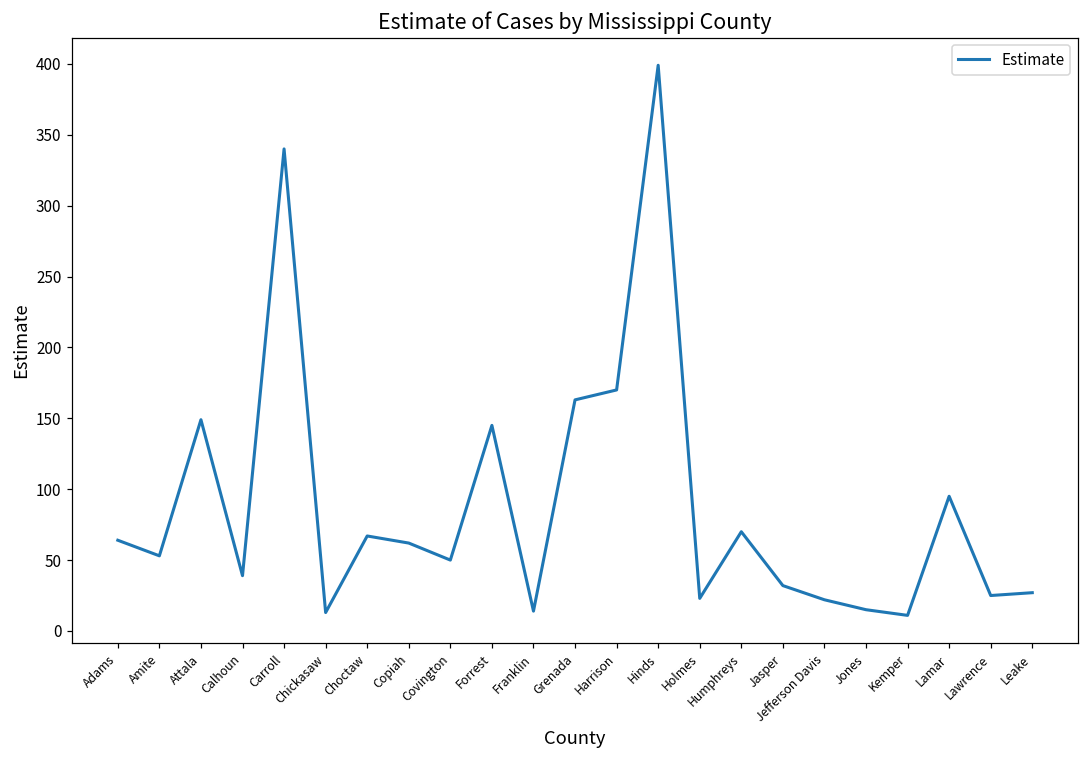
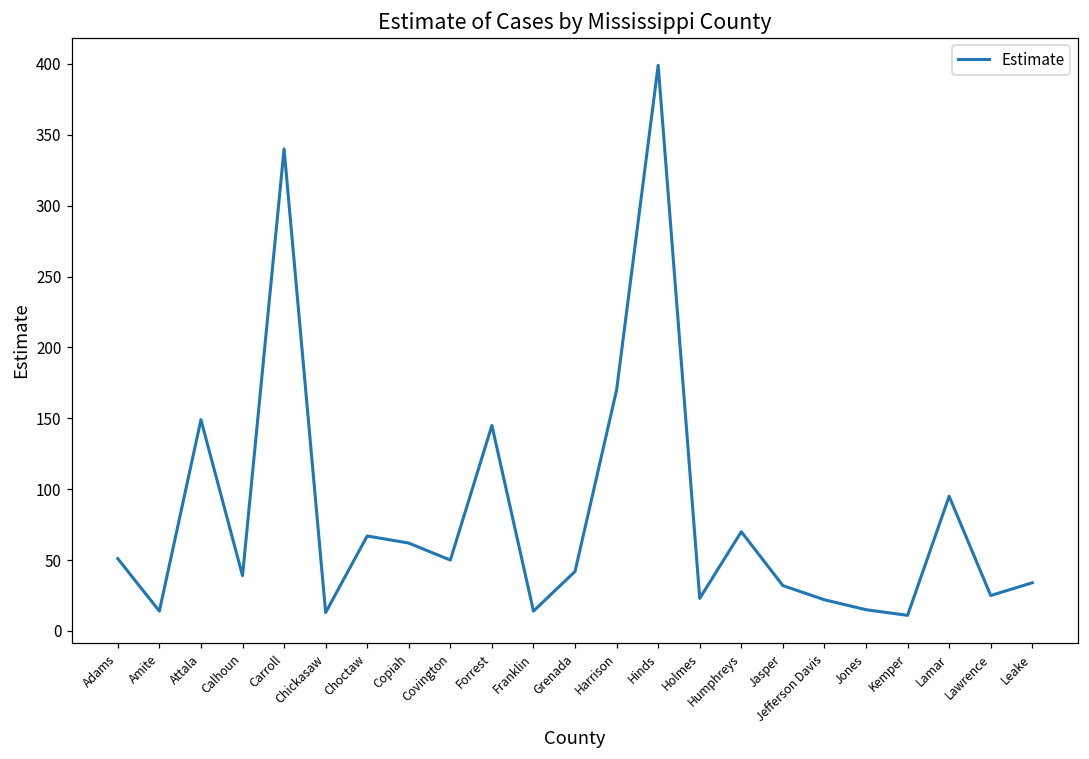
Adams: 64 -> 51
Amite: 53 -> 14
Grenada: 163 -> 42
Leake: 27 -> 34
